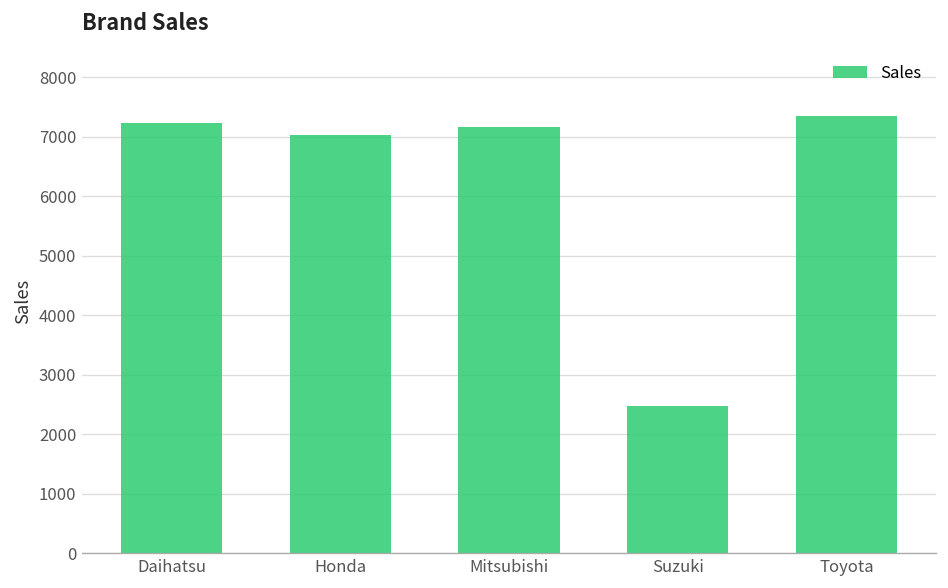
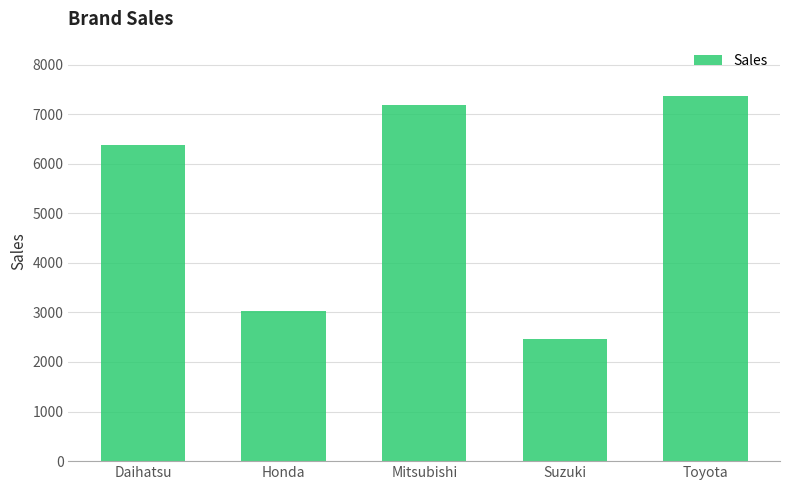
Daihatsu: 7200 -> 6400
Honda: 7000 -> 3000
